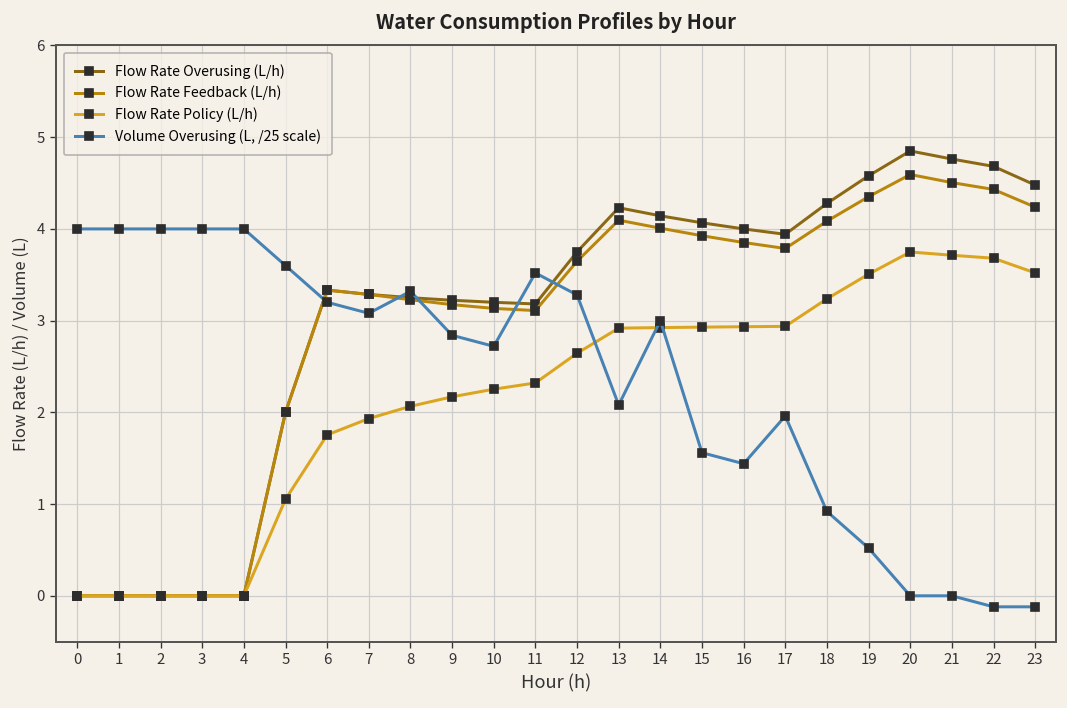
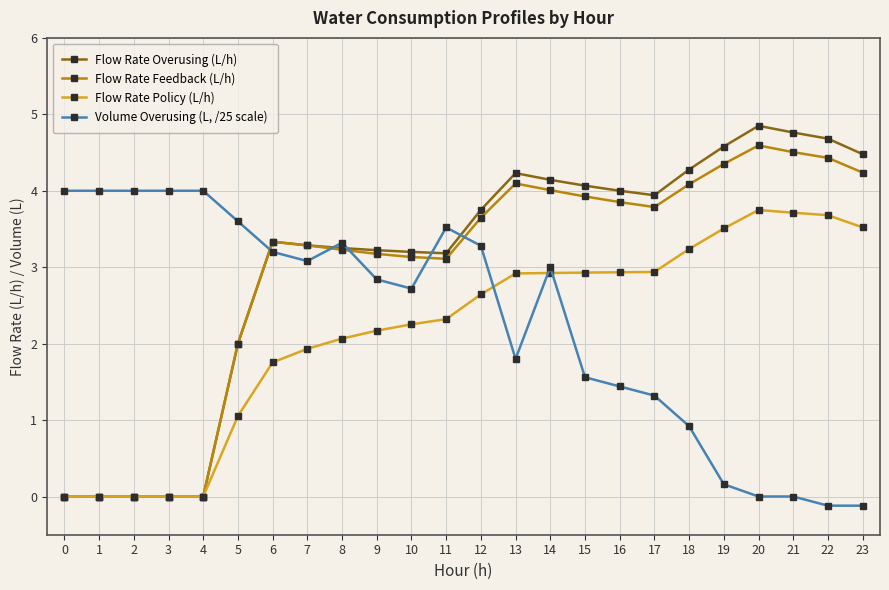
Volume Overusing (L, /25 scale), 13: 2.1 -> 1.8
Volume Overusing (L, /25 scale), 17: 2.0 -> 1.3
Volume Overusing (L, /25 scale), 19: 0.5 -> 0.2
